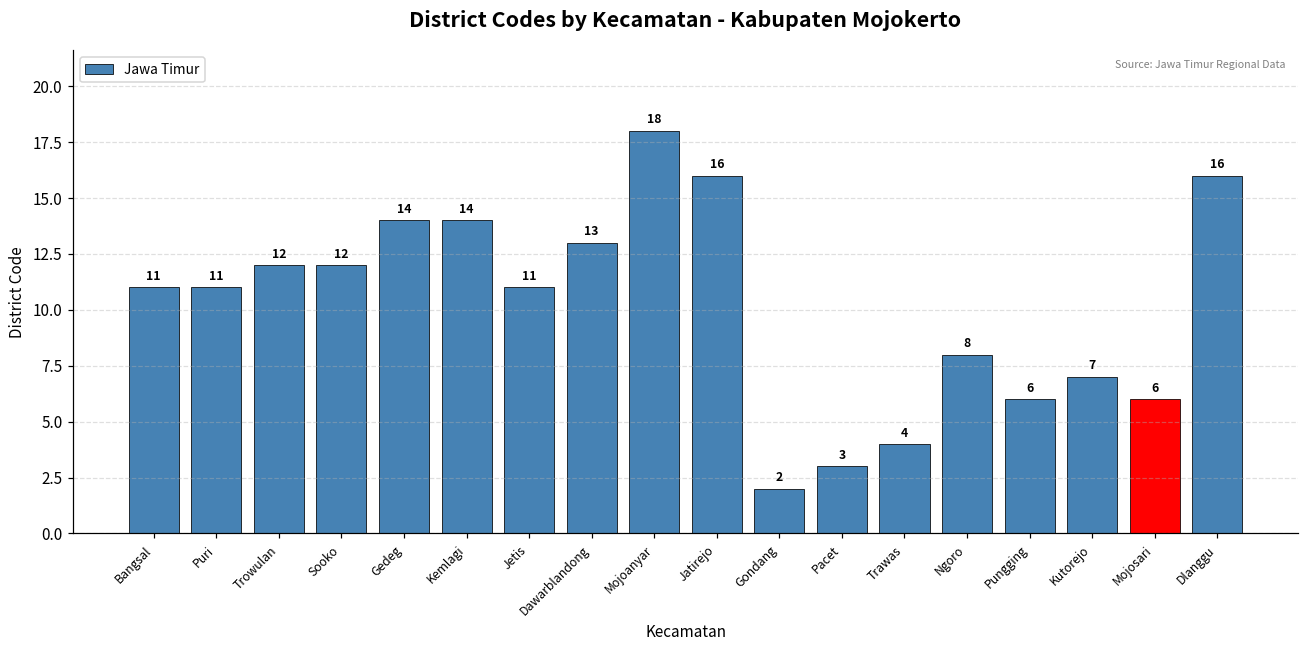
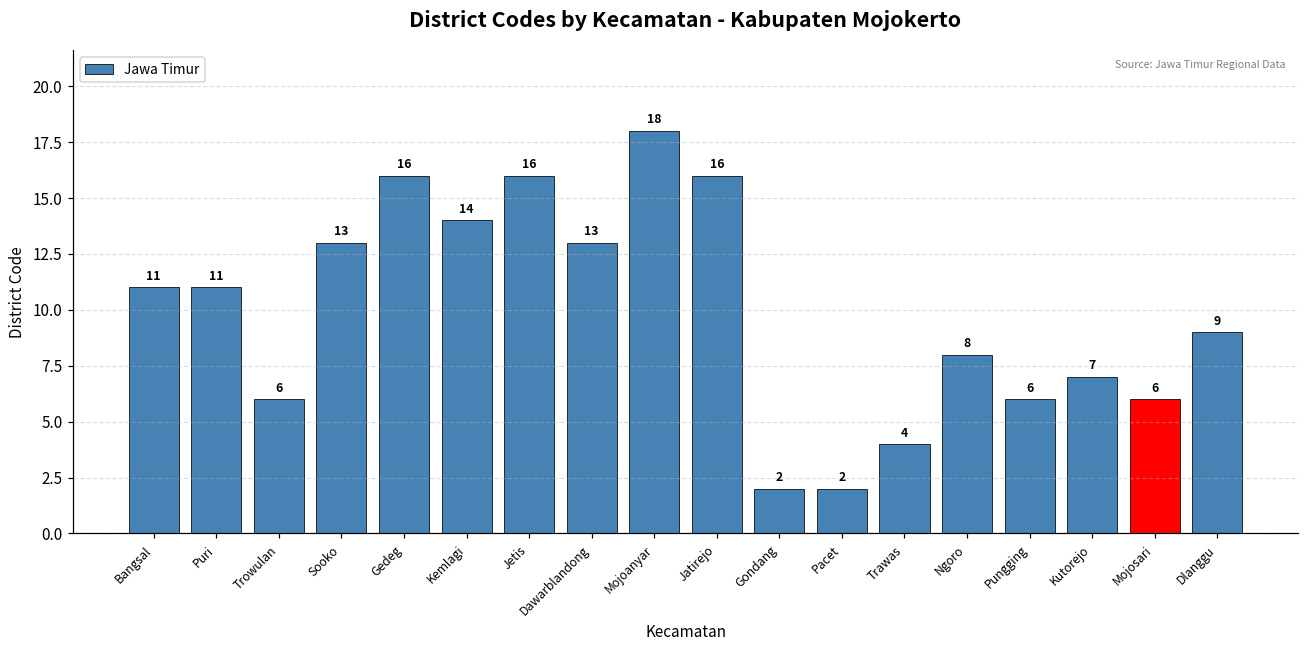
Trowulan: 12 -> 6
Sooko: 12 -> 13
Gedeg: 14 -> 16
Jetis: 11 -> 16
Pacet: 3 -> 2
Dlanggu: 16 -> 9
